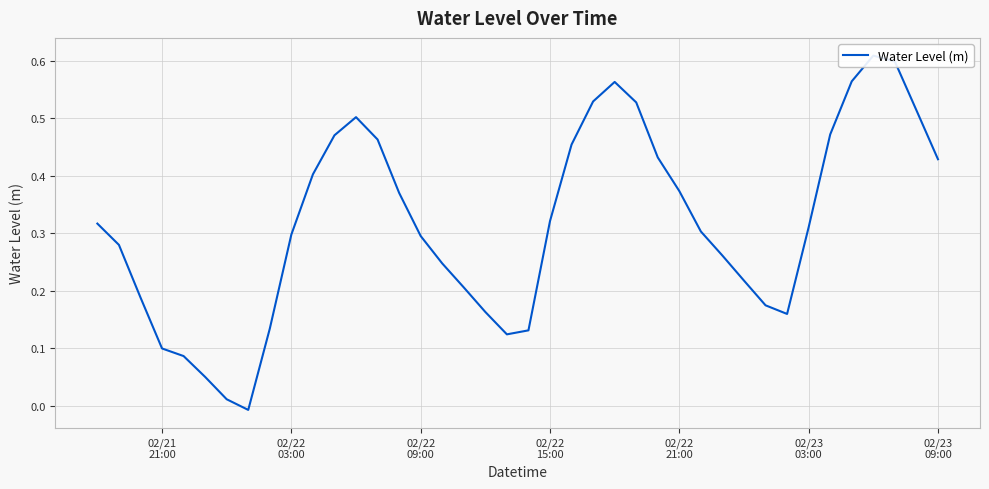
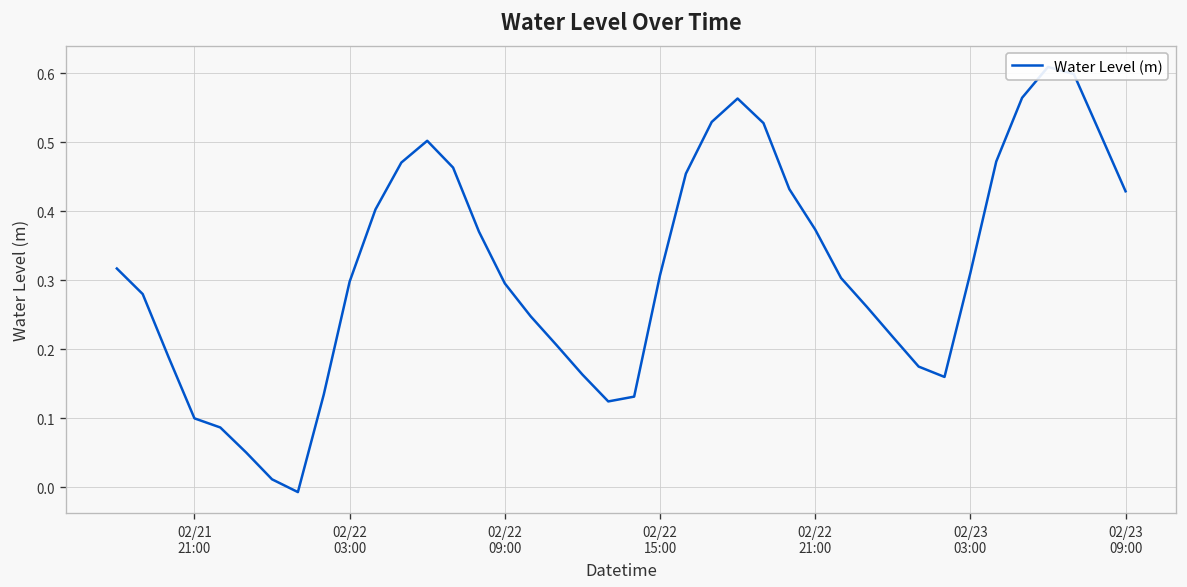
02/22 15:00: 0.32 -> 0.31
